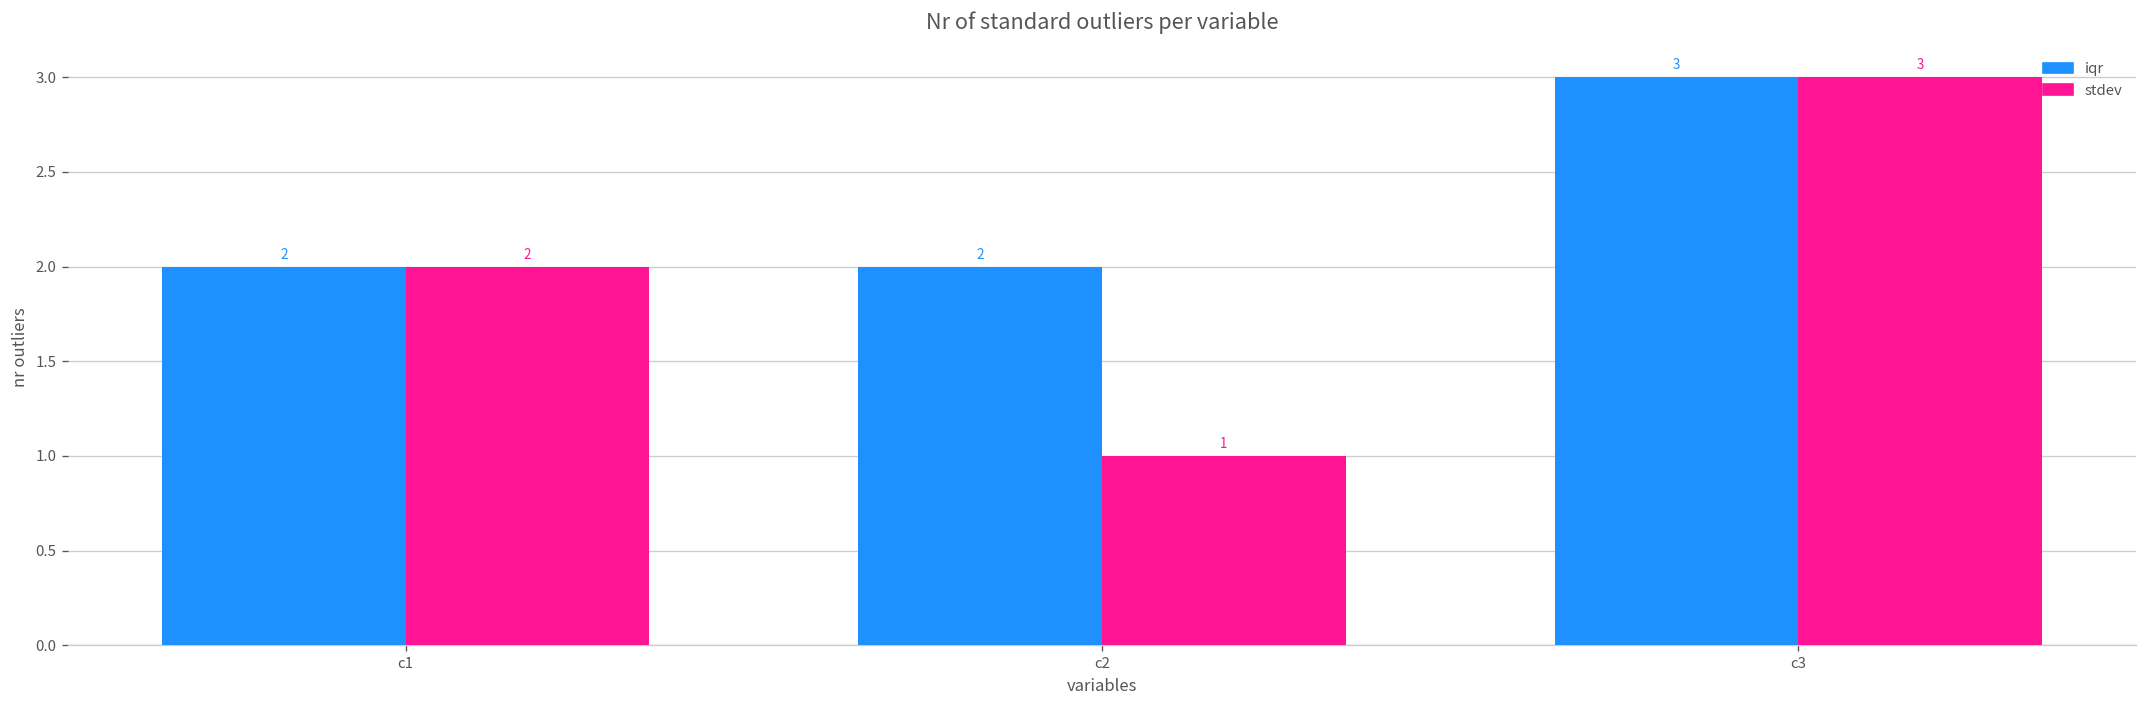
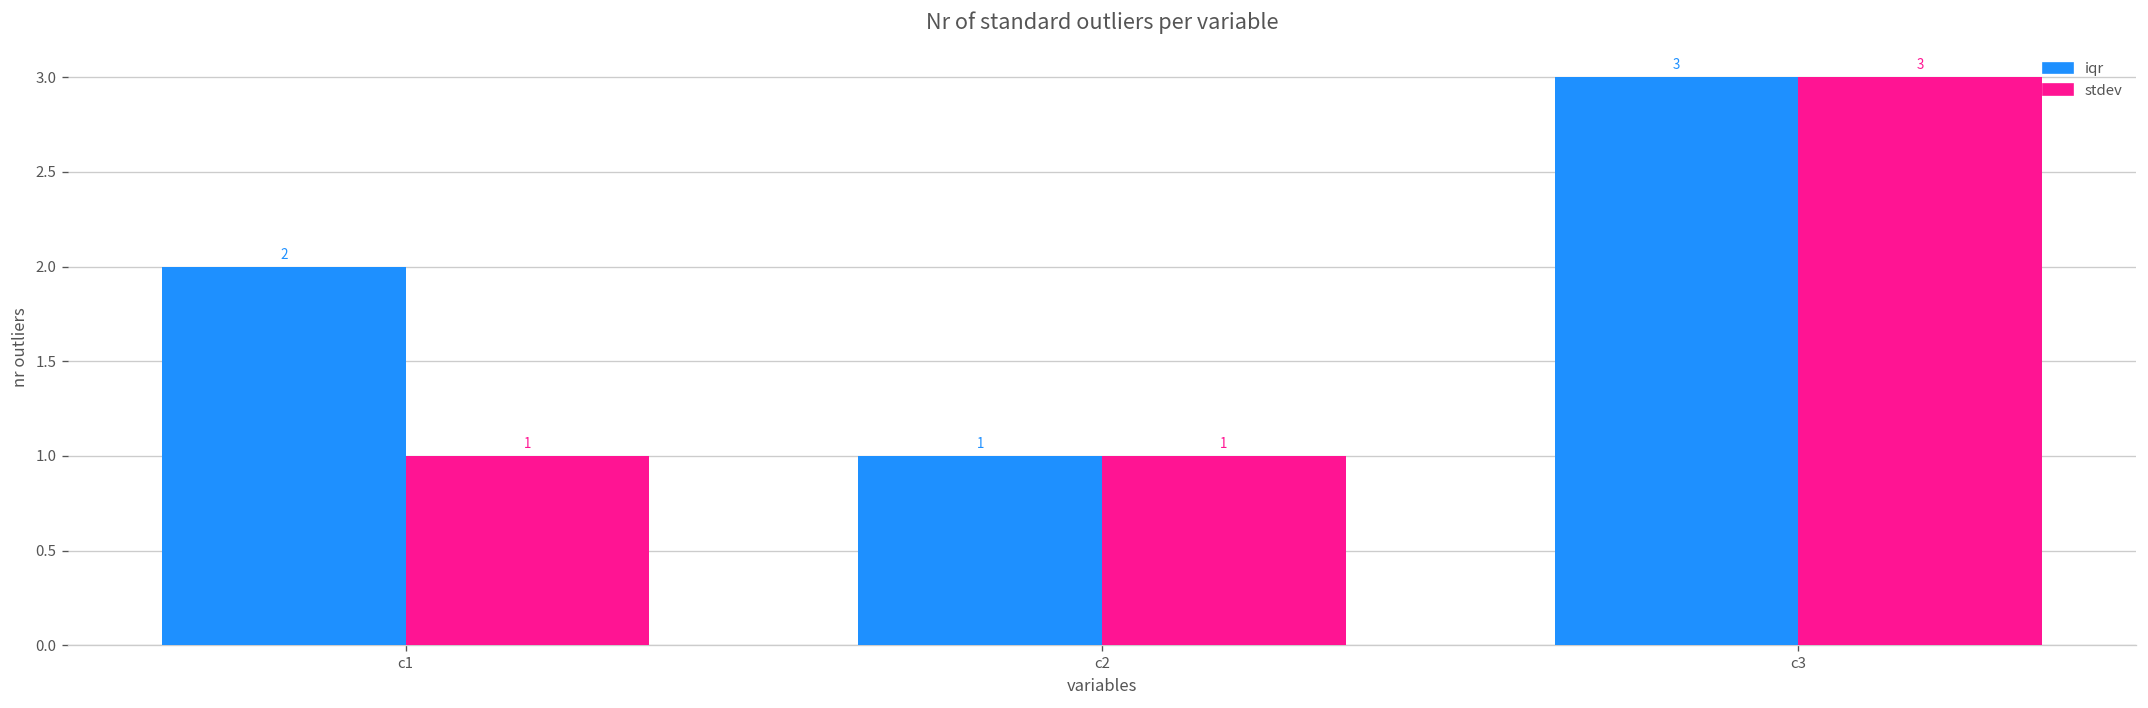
stdev, c1: 2 -> 1
iqr, c2: 2 -> 1
